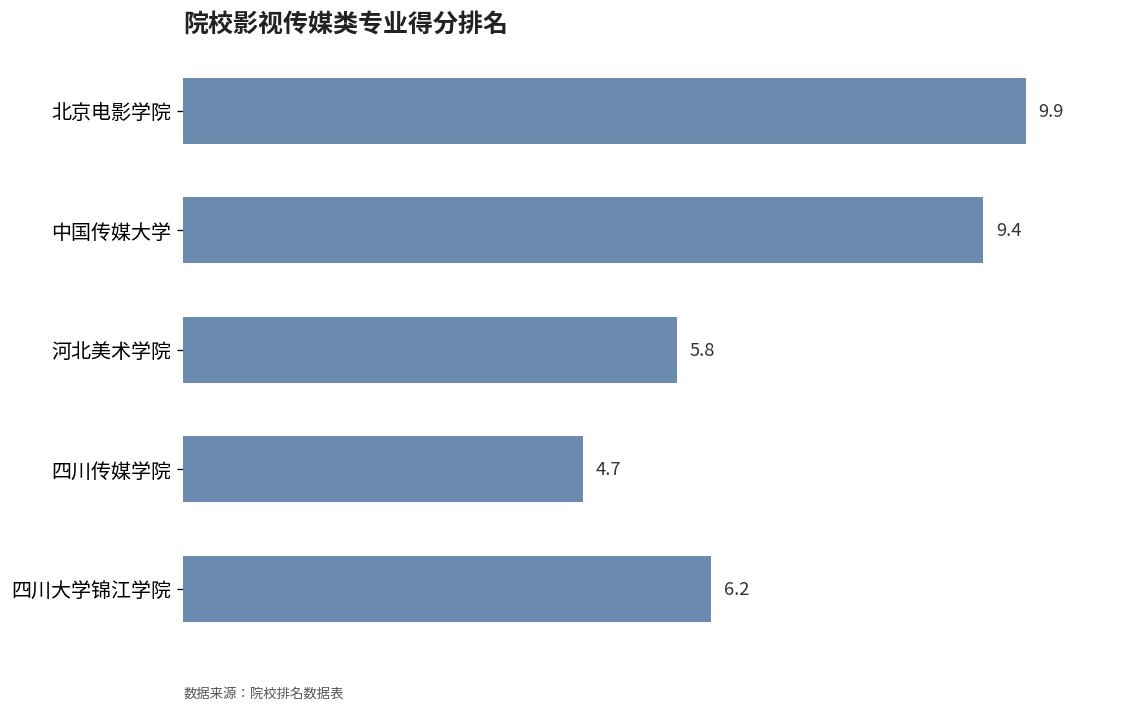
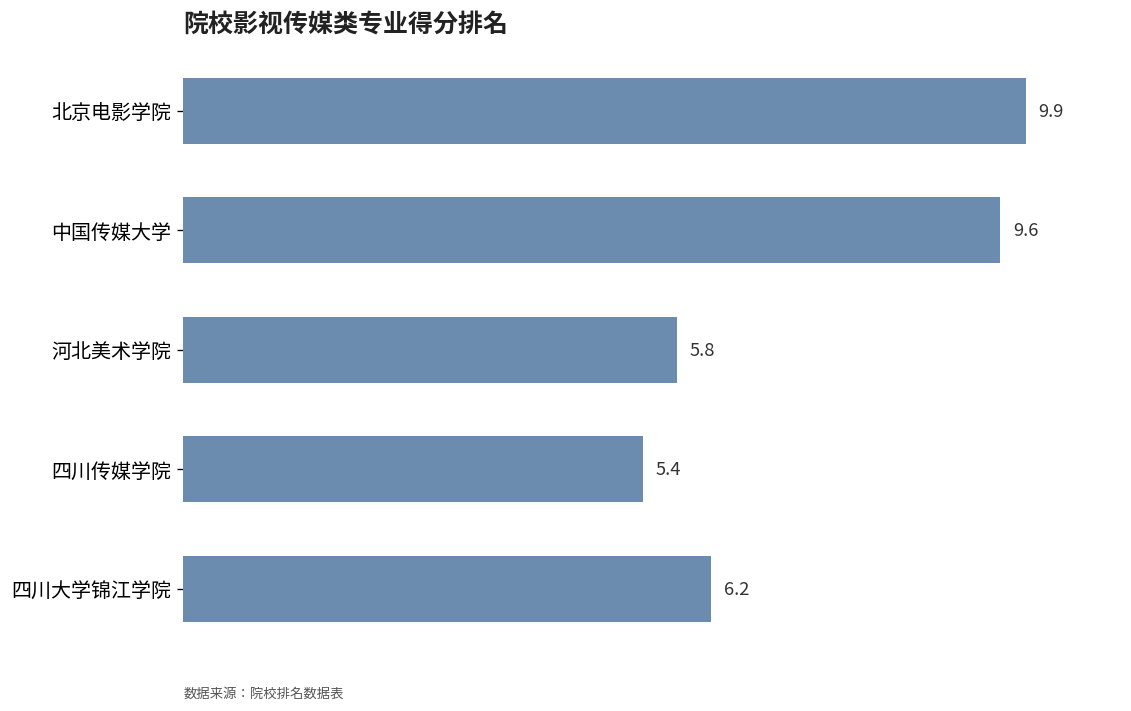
中国传媒大学: 9.4 -> 9.6
四川传媒学院: 4.7 -> 5.4
